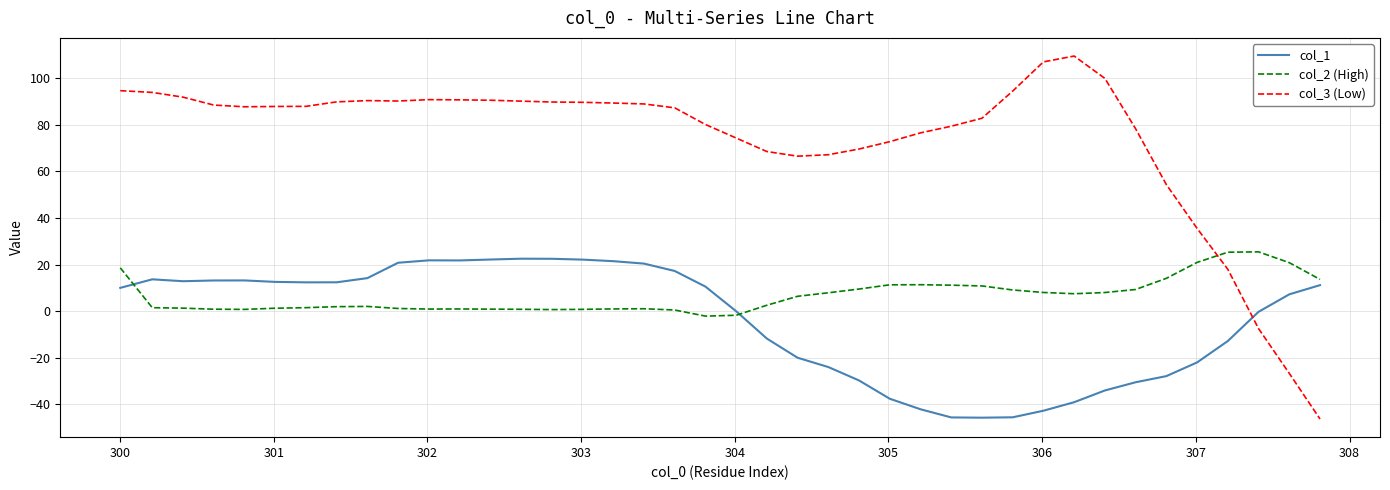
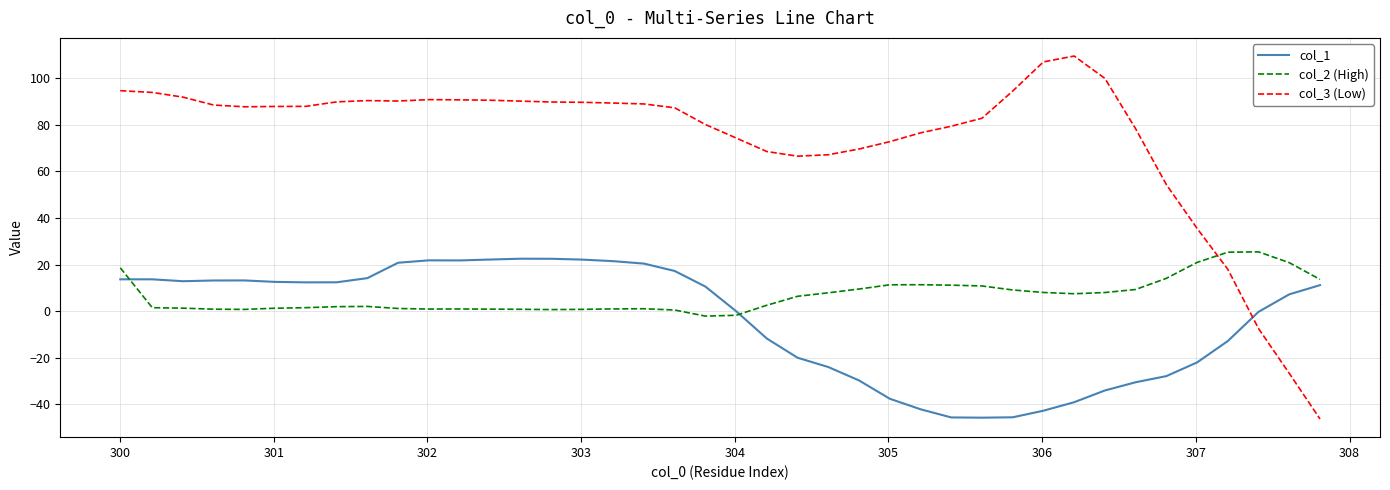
col_1, 300: 10 -> 14
